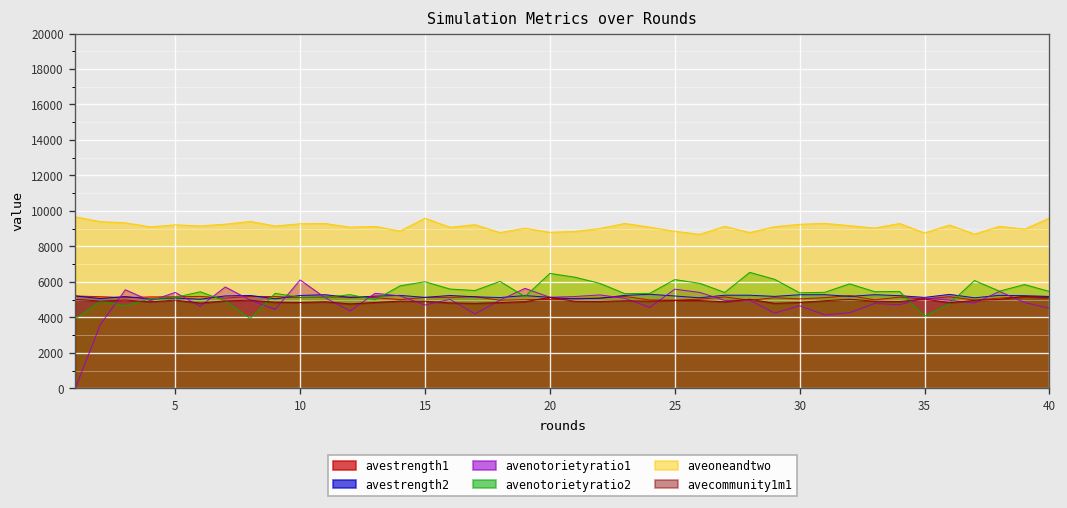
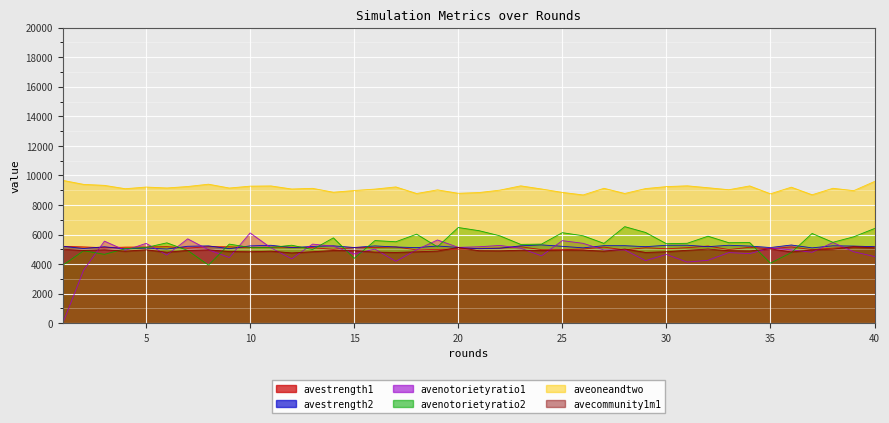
avenotorietyratio2, 15: 6000 -> 4400
aveoneandtwo, 15: 9600 -> 9000
avenotorietyratio2, 40: 5500 -> 6400
